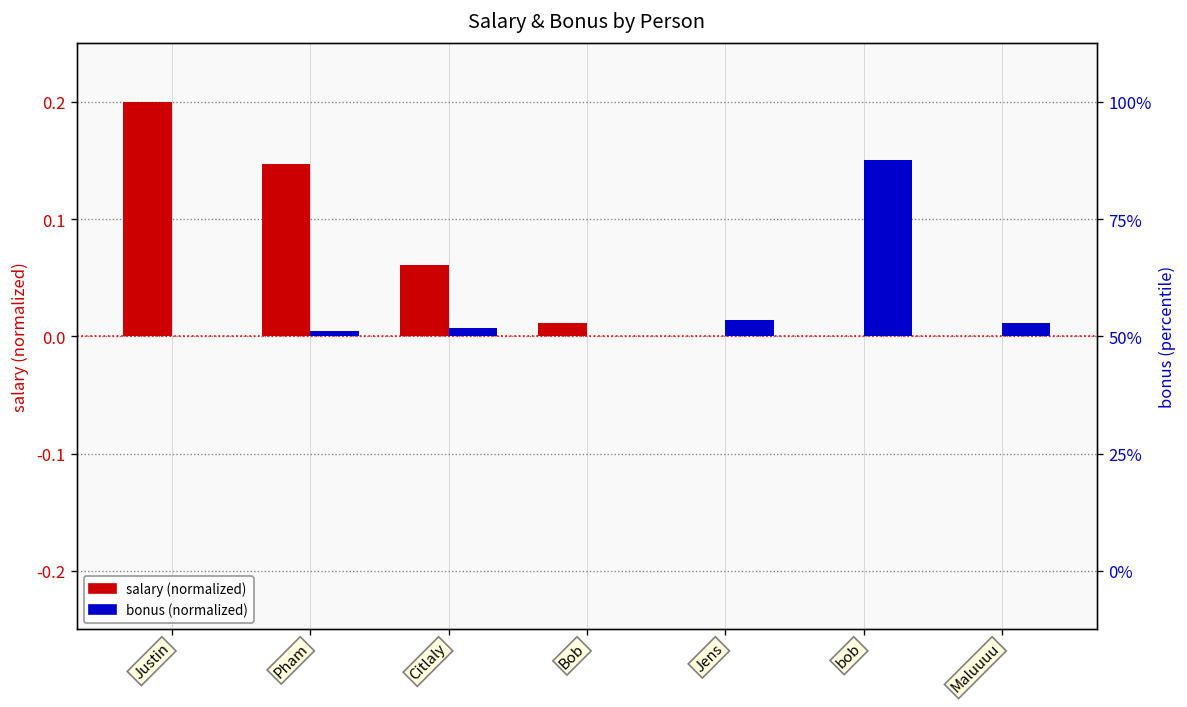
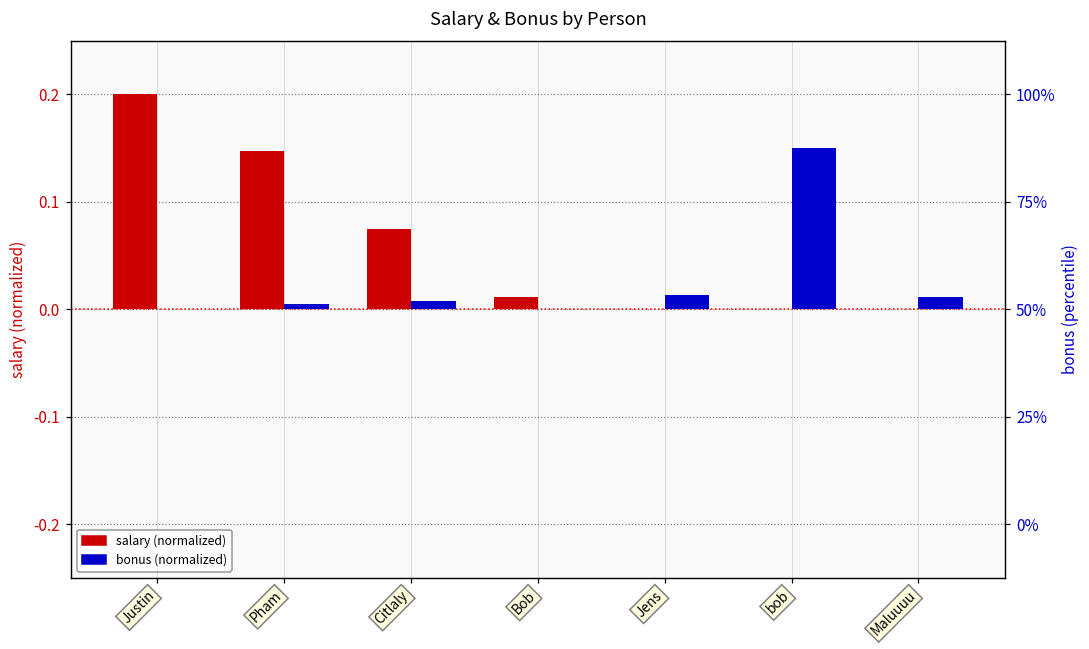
salary (normalized), Citlaly: 0.06 -> 0.07
